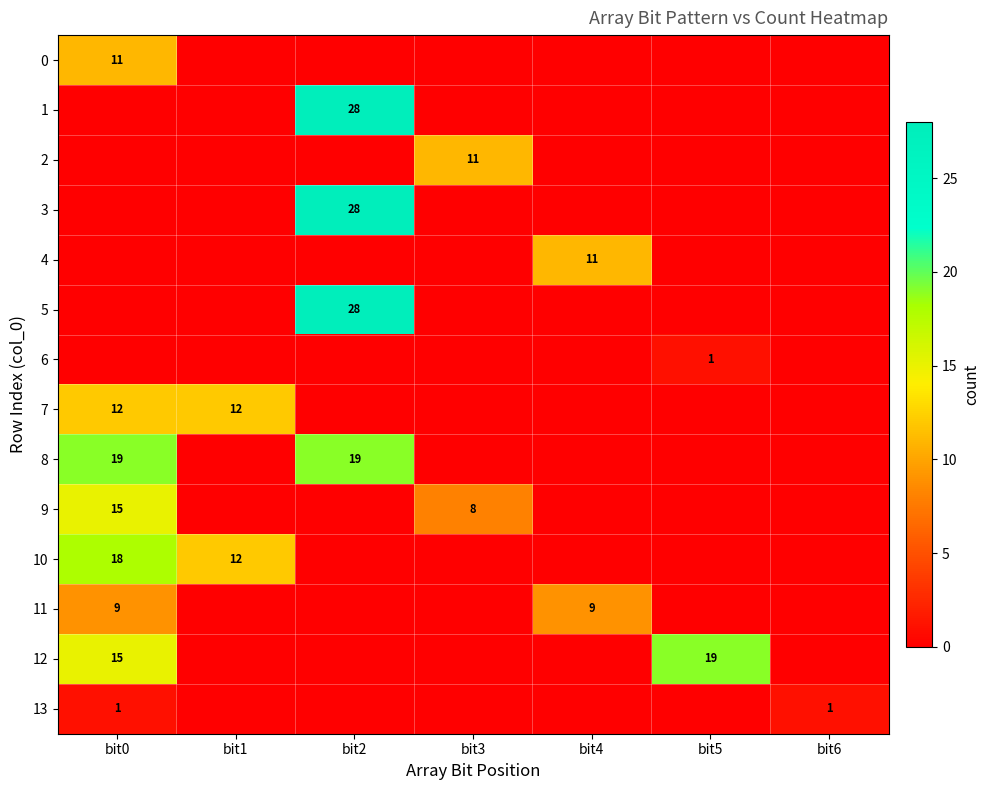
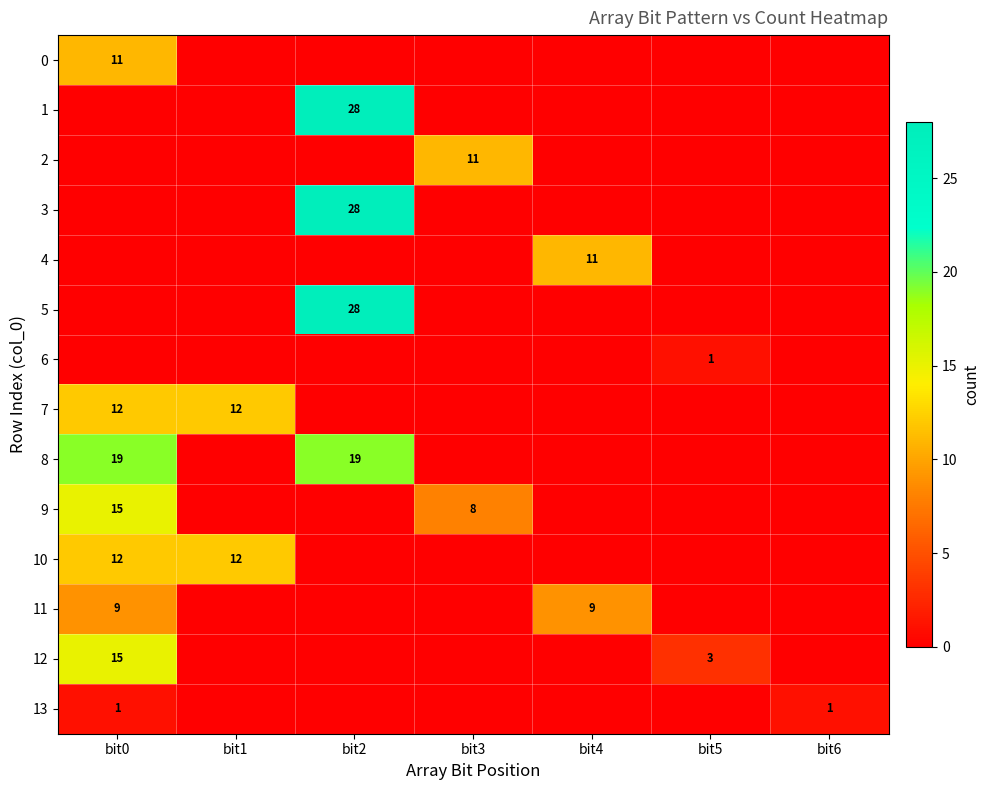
10, bit0: 18 -> 12
12, bit5: 19 -> 3
